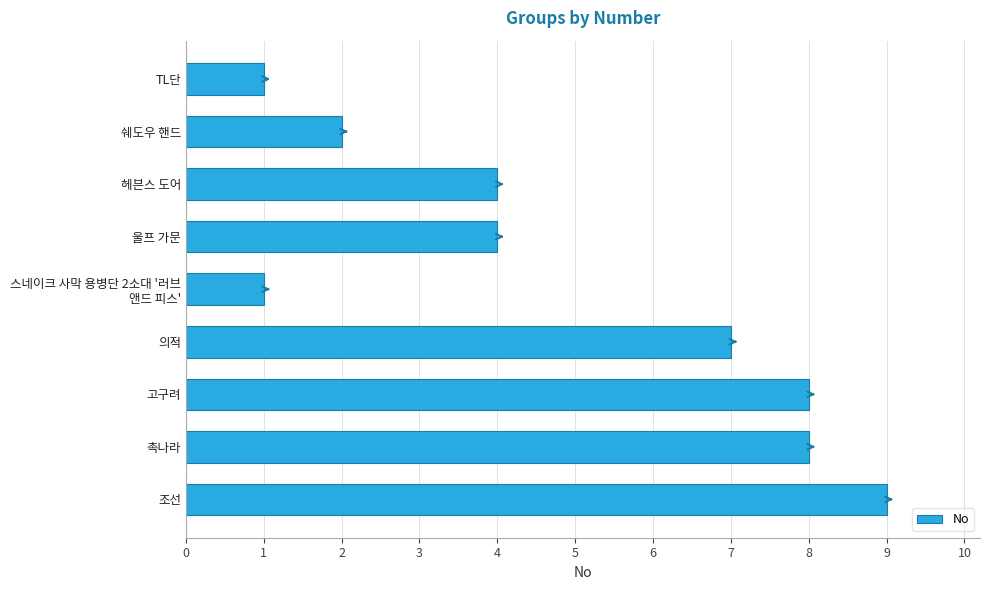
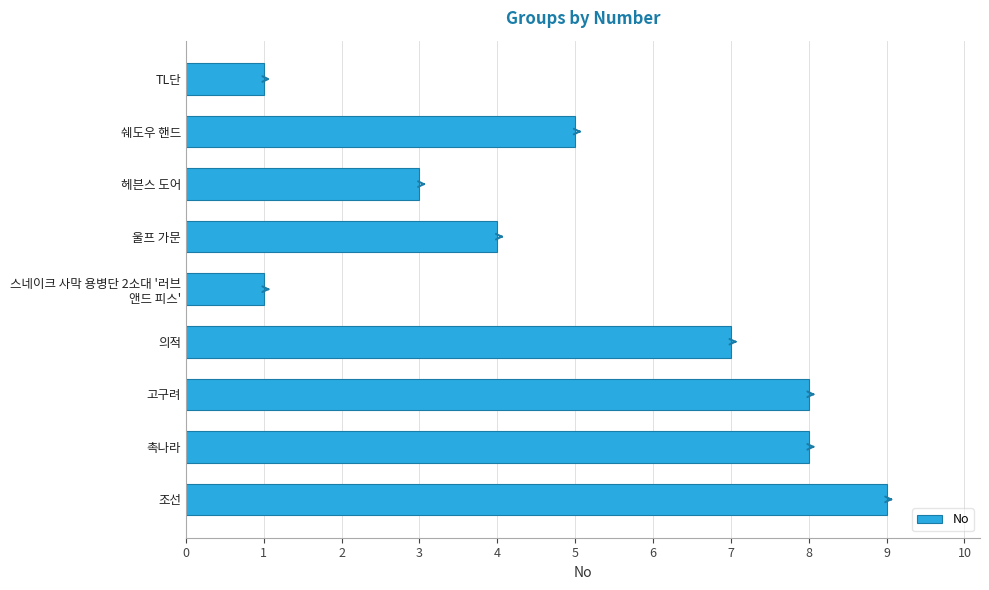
쉐도우 핸드: 2 -> 5
헤븐스 도어: 4 -> 3
